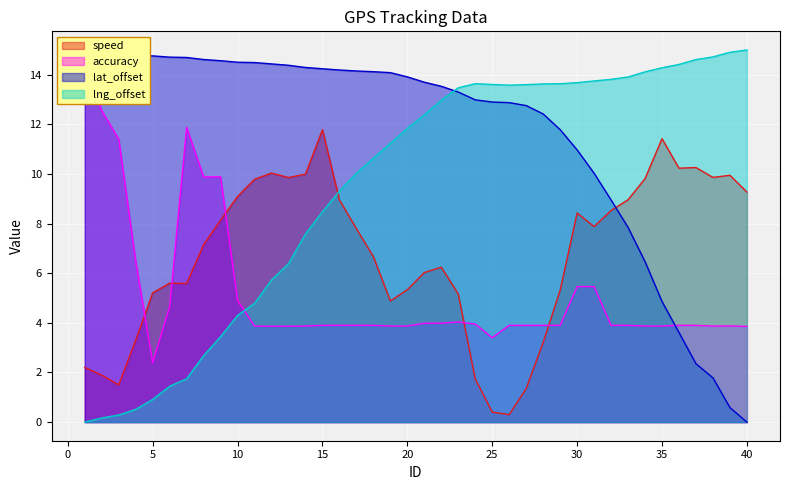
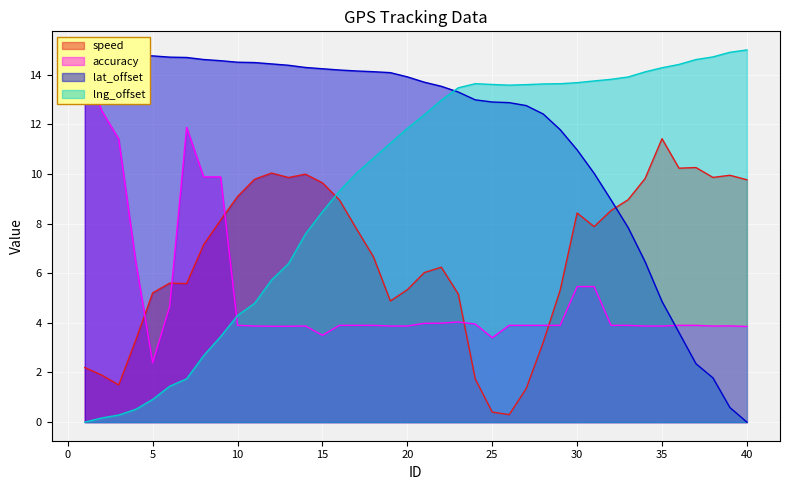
accuracy, 10: 4.9 -> 3.9
speed, 15: 11.8 -> 9.6
accuracy, 15: 3.9 -> 3.5
speed, 40: 9.3 -> 9.8
